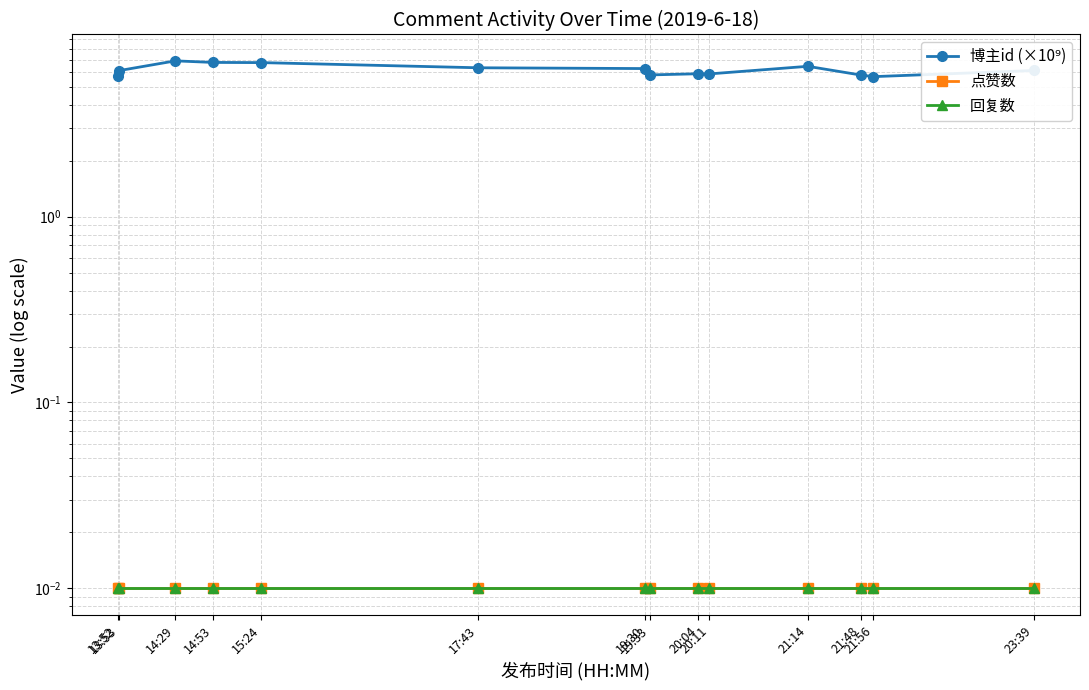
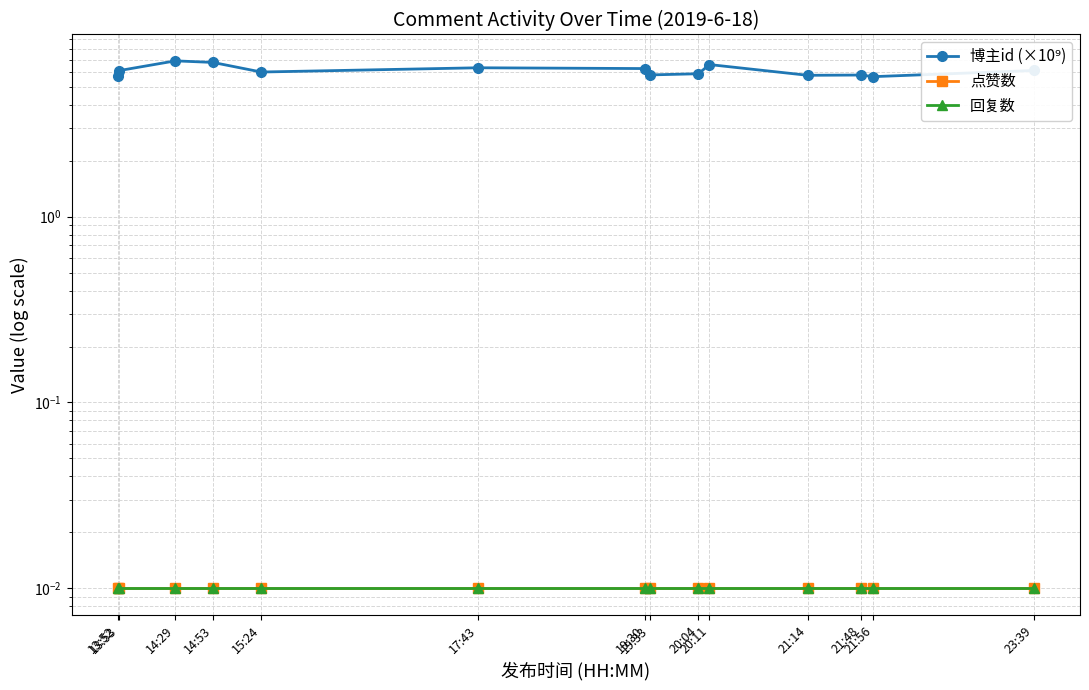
博主id (×10⁹), 15:24: 6.7 -> 6.0
博主id (×10⁹), 20:11: 5.9 -> 6.6
博主id (×10⁹), 21:14: 6.4 -> 5.8
